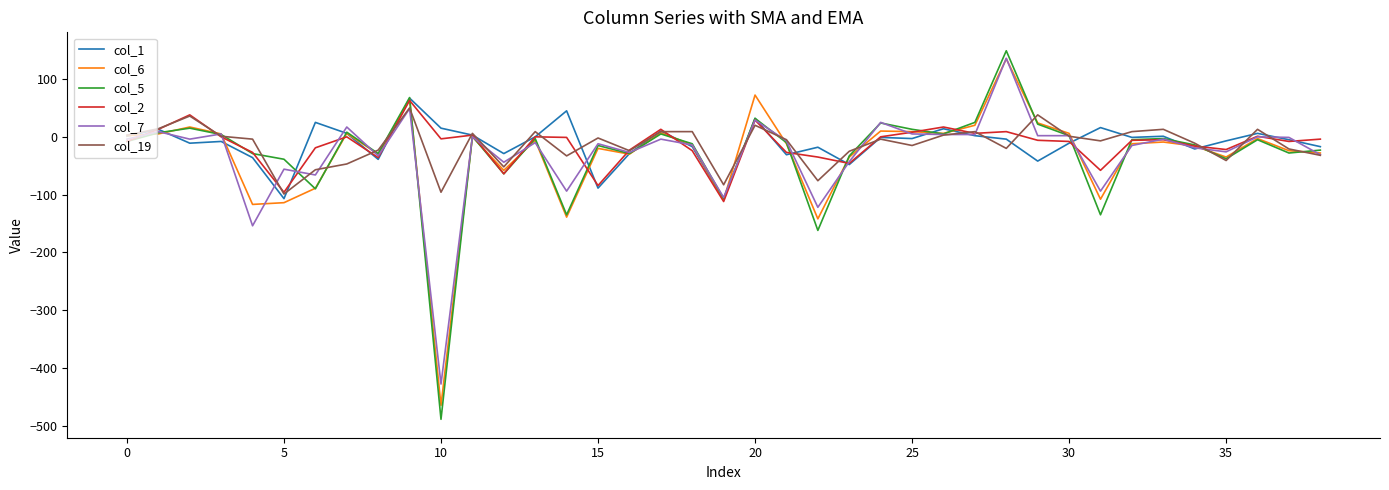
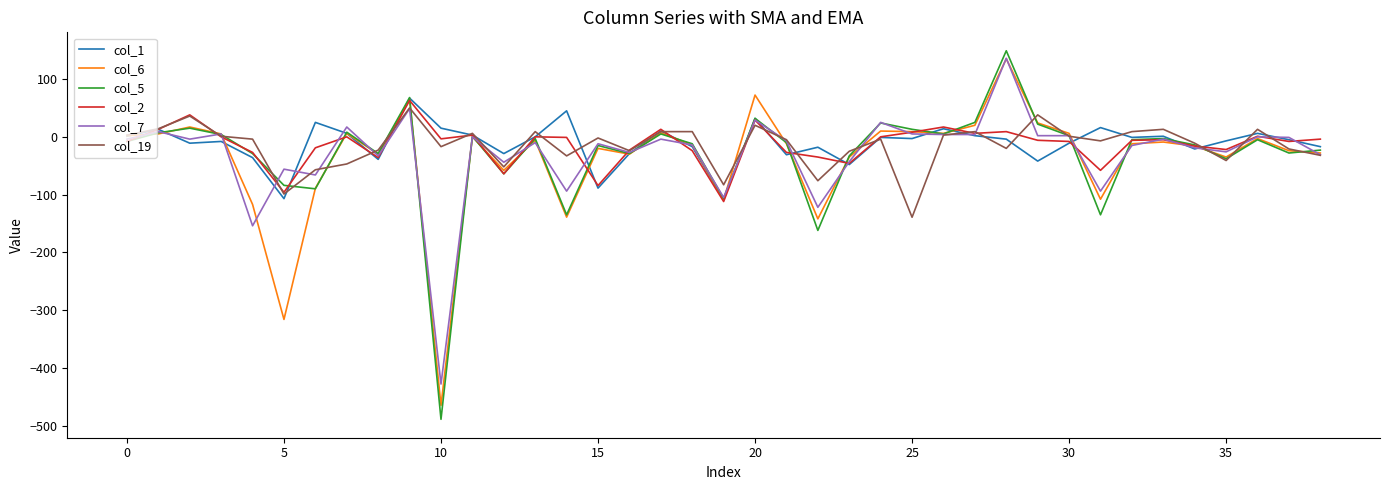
col_6, 5: -110 -> -320
col_5, 5: -40 -> -80
col_19, 10: -100 -> -20
col_19, 25: -20 -> -140
